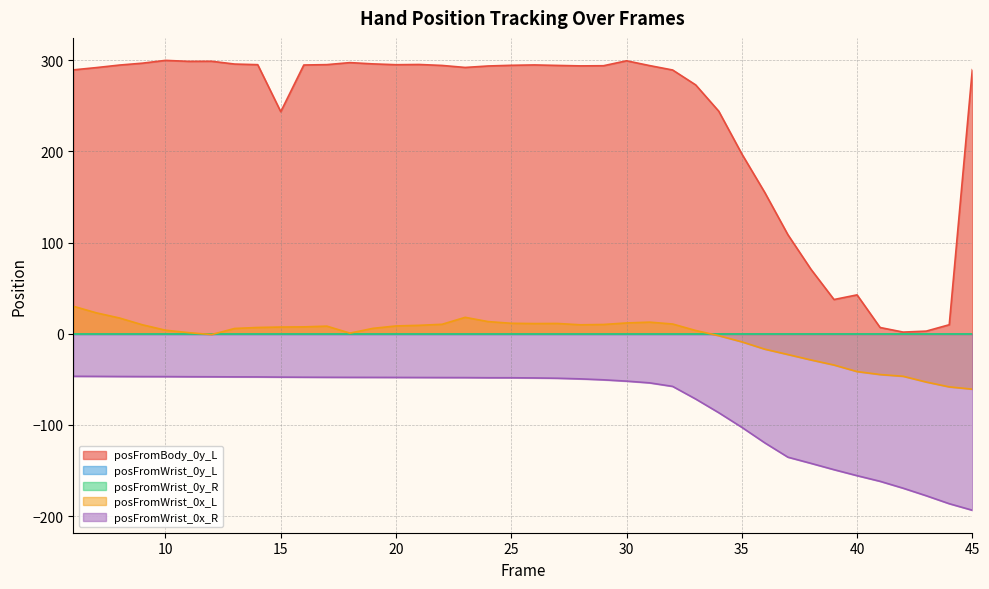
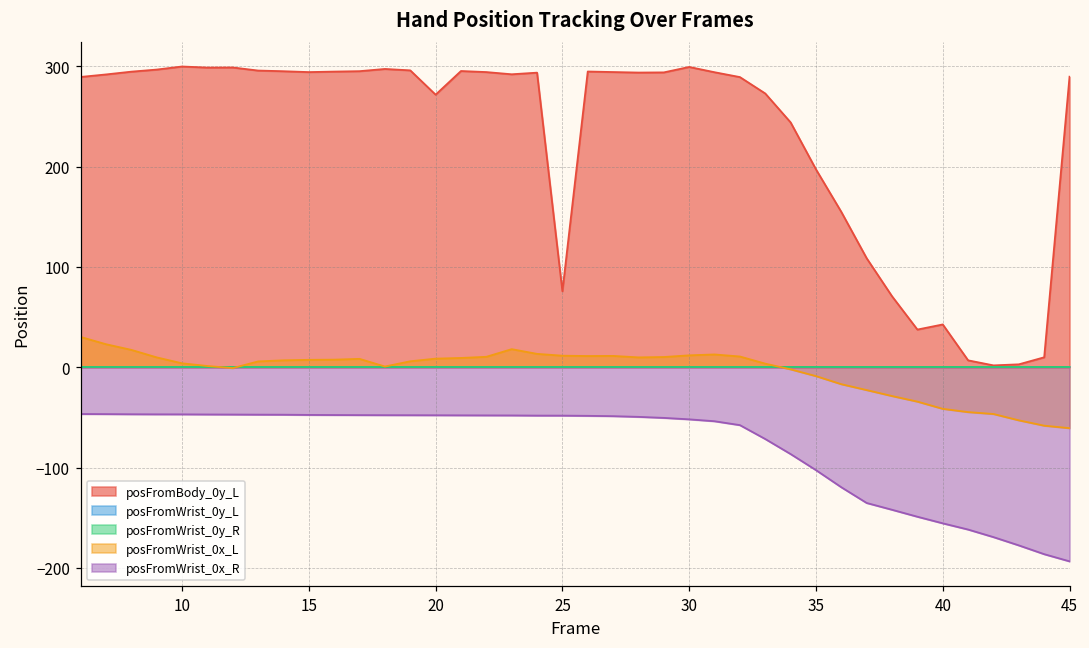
posFromBody_0y_L, 15: 240 -> 290
posFromBody_0y_L, 20: 300 -> 270
posFromBody_0y_L, 25: 290 -> 80
